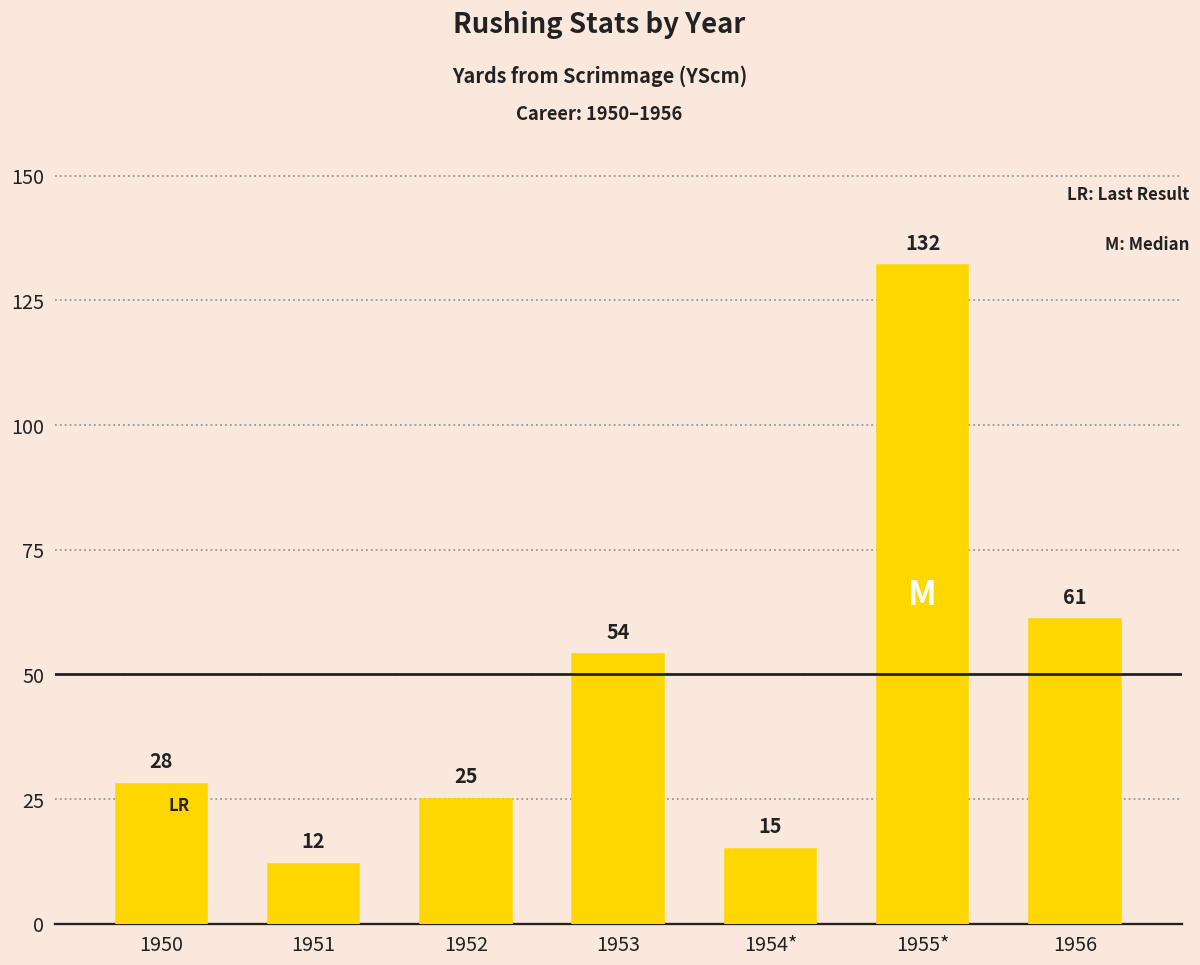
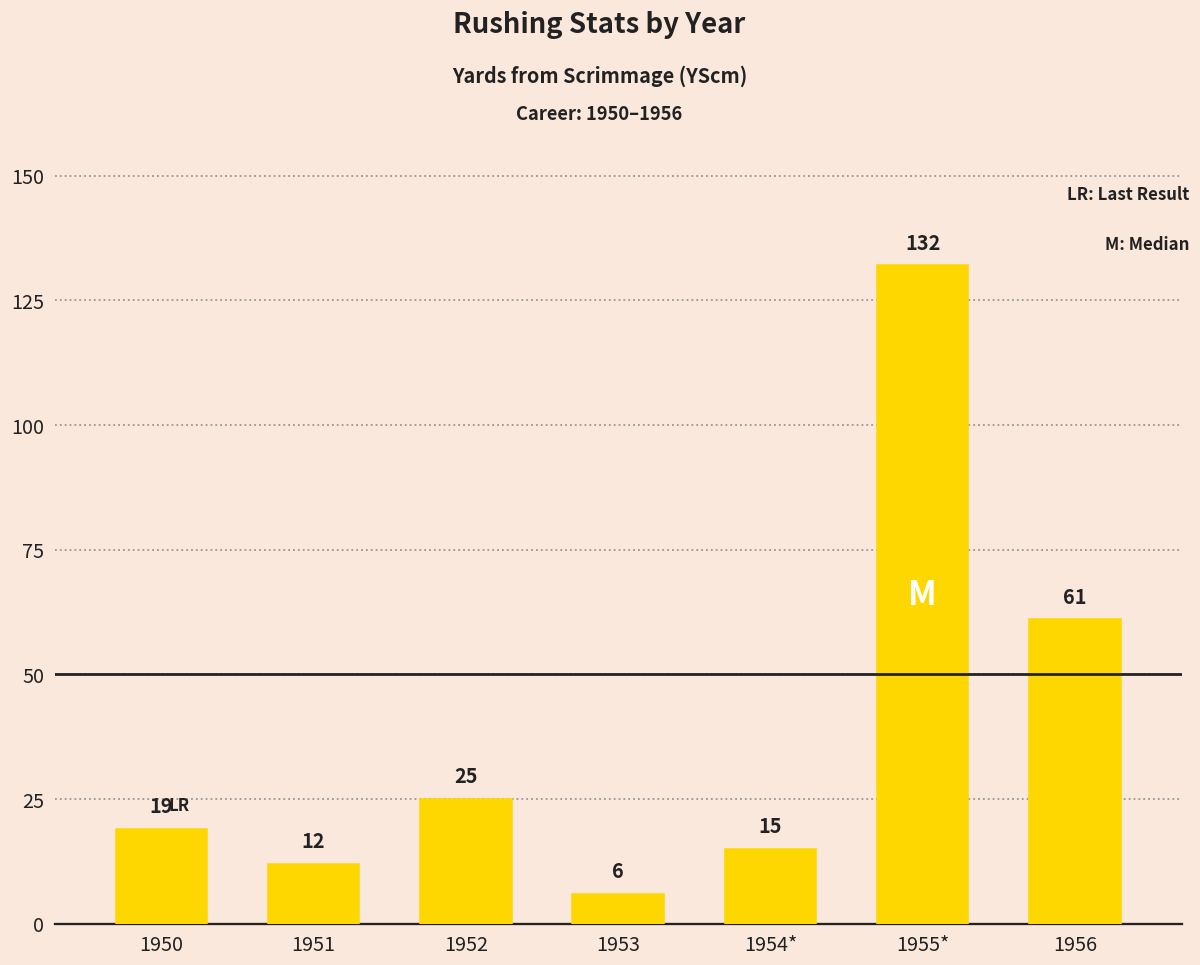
1950: 28 -> 19
1953: 54 -> 6
